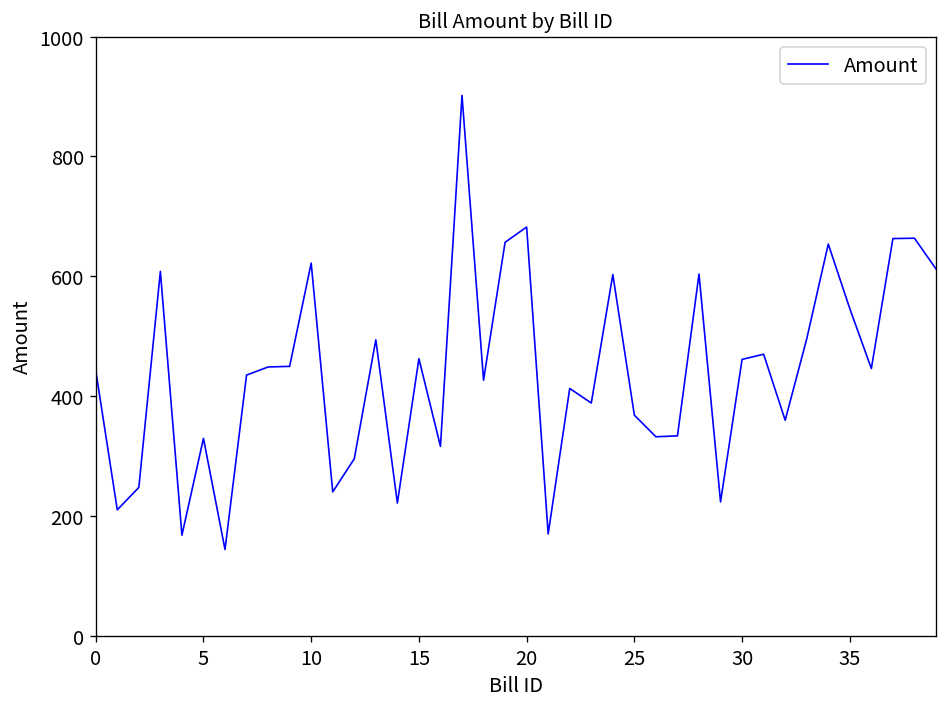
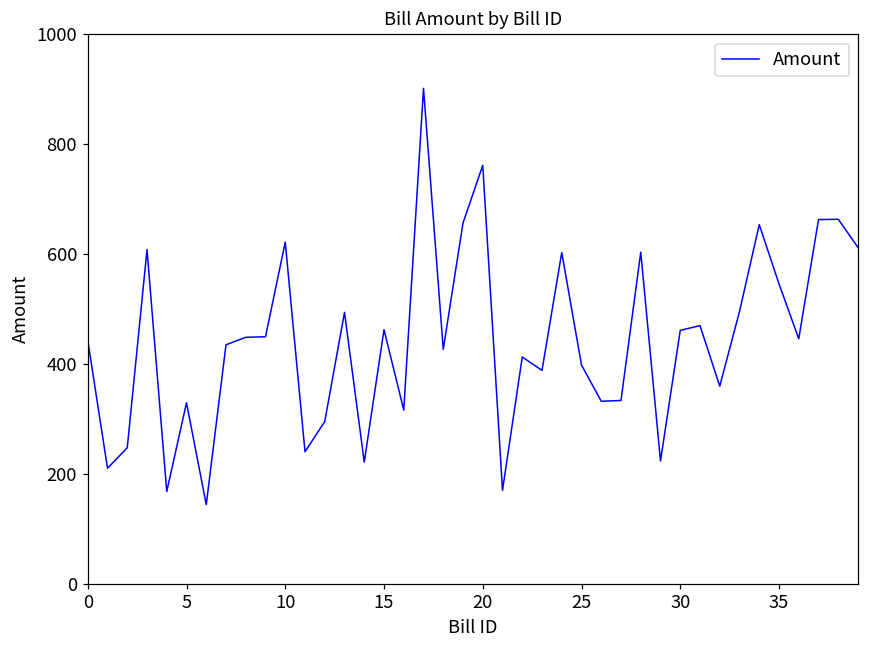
20: 680 -> 760
25: 370 -> 400
